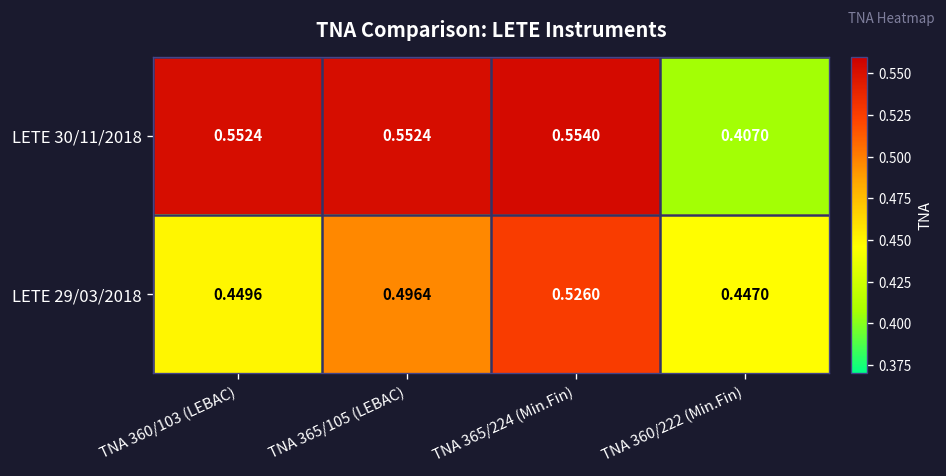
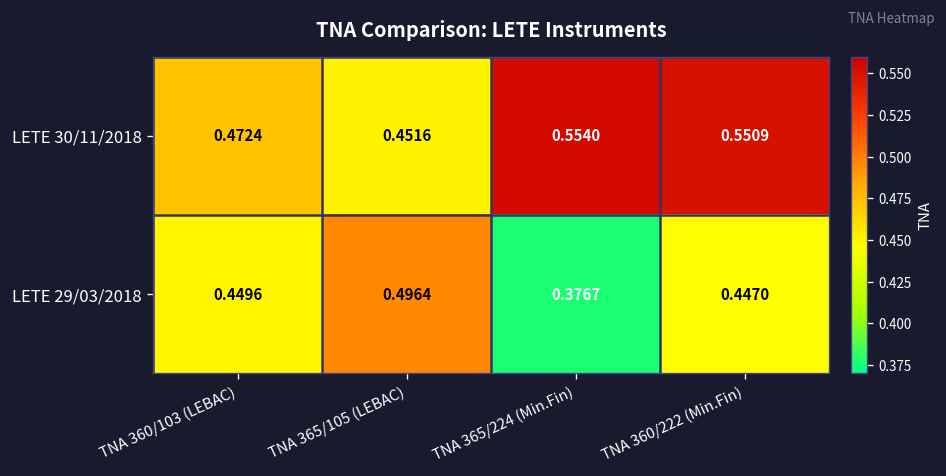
LETE 30/11/2018, TNA 360/103 (LEBAC): 0.5524 -> 0.4724
LETE 30/11/2018, TNA 365/105 (LEBAC): 0.5524 -> 0.4516
LETE 30/11/2018, TNA 360/222 (Min.Fin): 0.4070 -> 0.5509
LETE 29/03/2018, TNA 365/224 (Min.Fin): 0.5260 -> 0.3767
